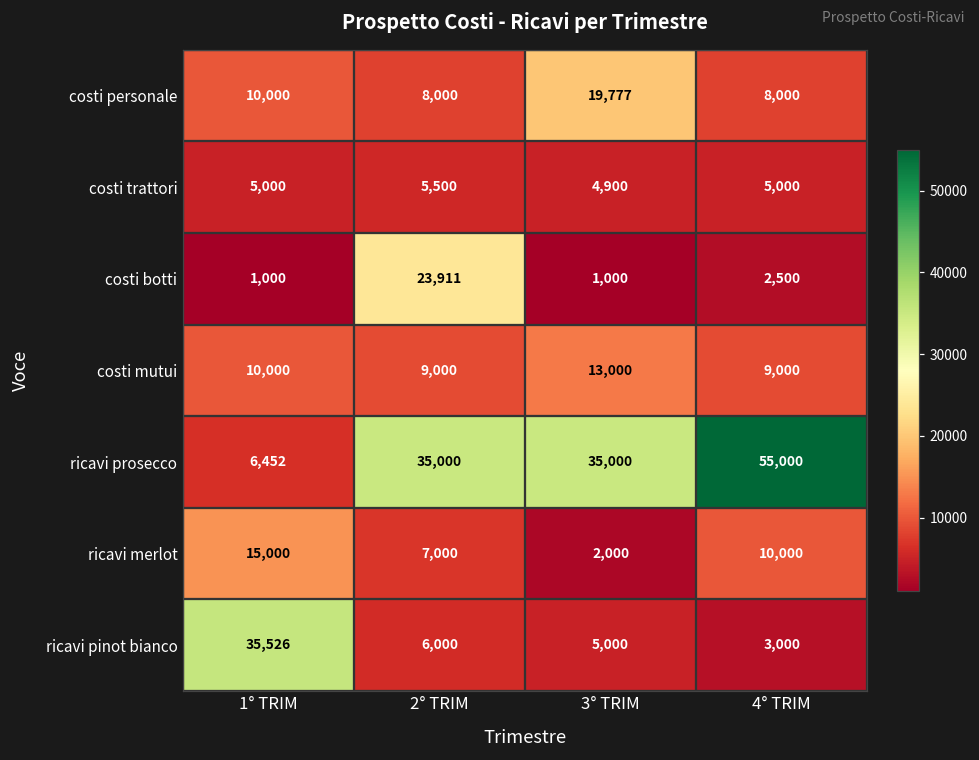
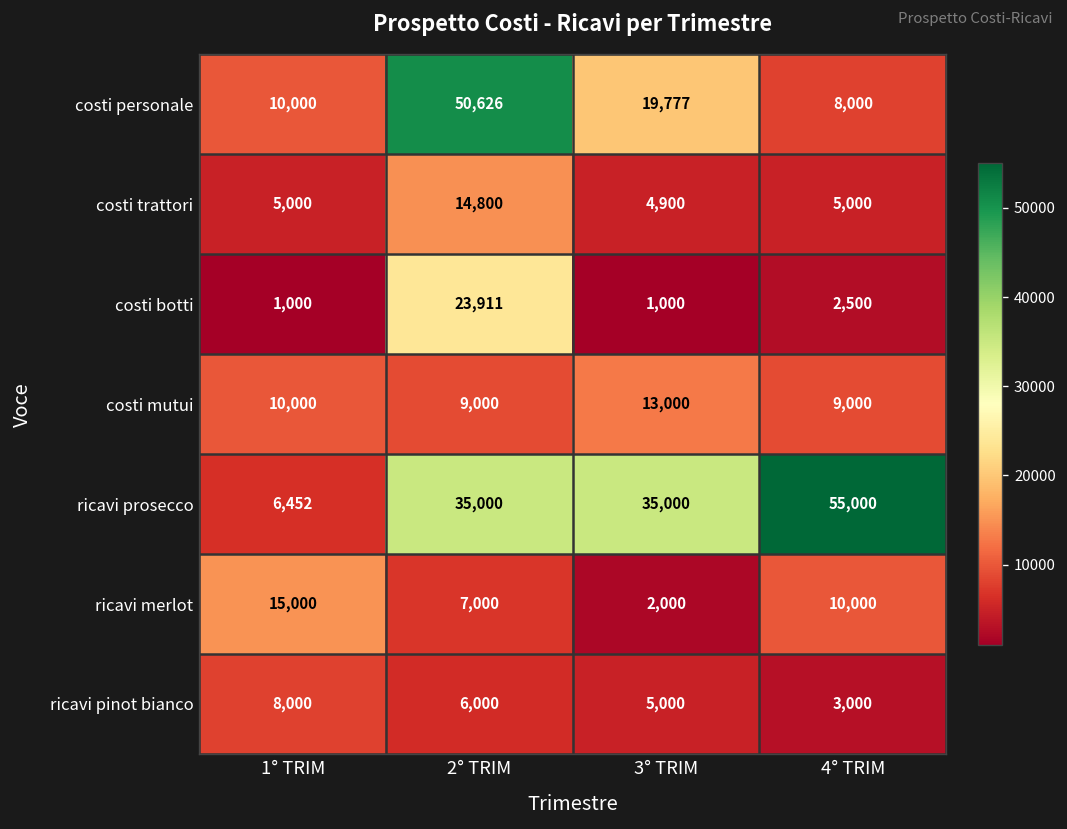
costi personale, 2° TRIM: 8,000 -> 50,626
costi trattori, 2° TRIM: 5,500 -> 14,800
ricavi pinot bianco, 1° TRIM: 35,526 -> 8,000
